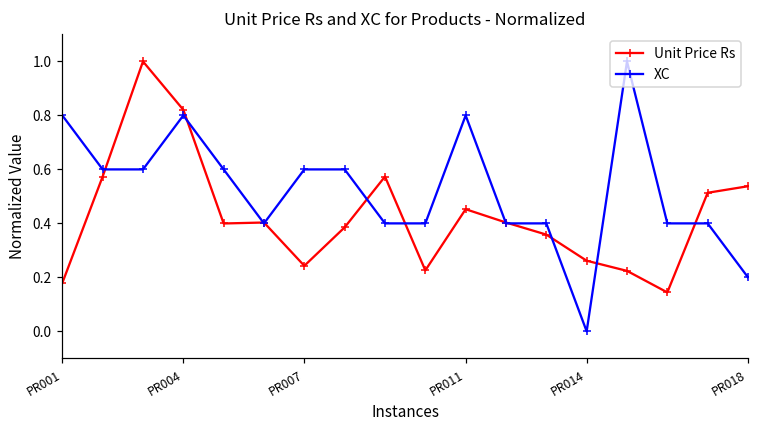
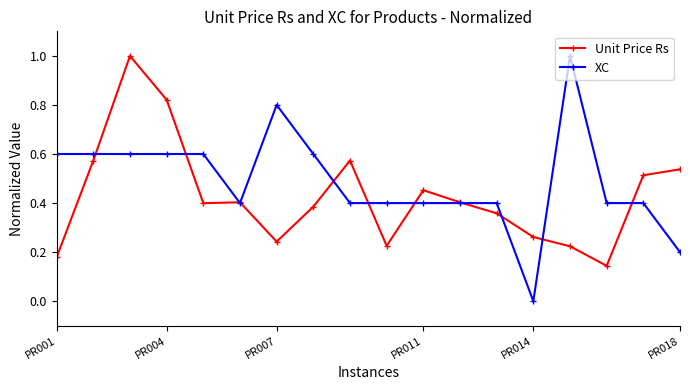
XC, PR001: 0.80 -> 0.60
XC, PR004: 0.80 -> 0.60
XC, PR007: 0.60 -> 0.80
XC, PR011: 0.80 -> 0.40
